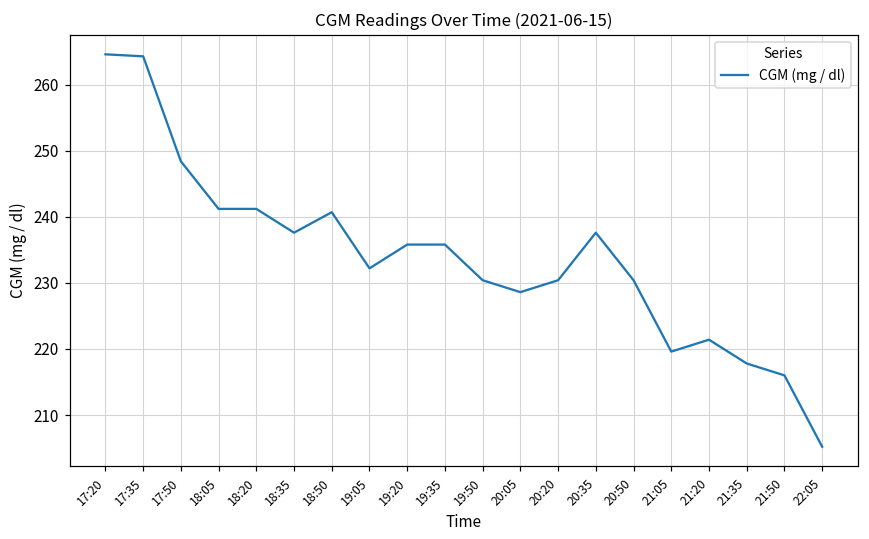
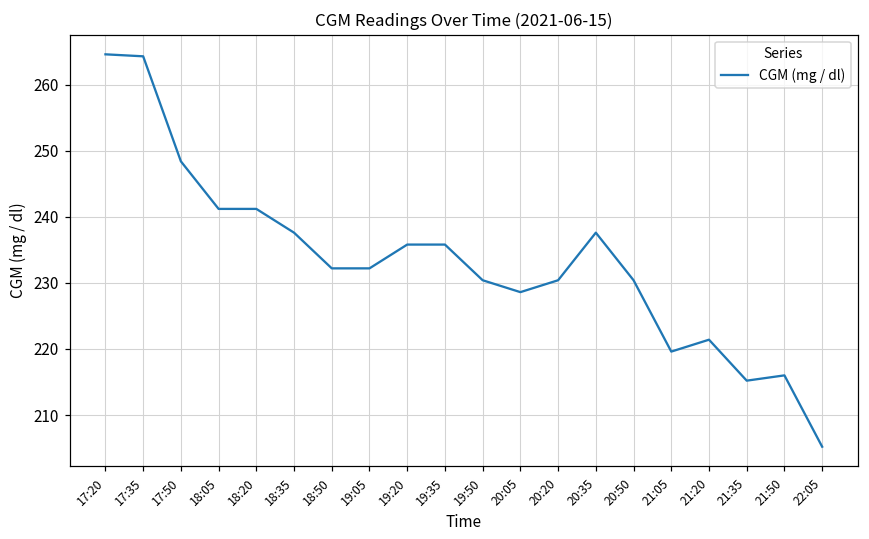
18:50: 241 -> 232
21:35: 218 -> 215
